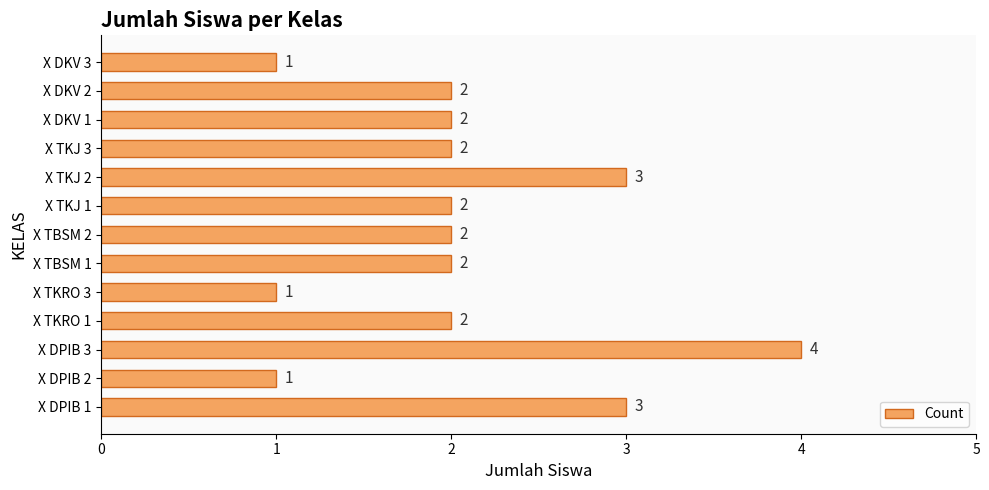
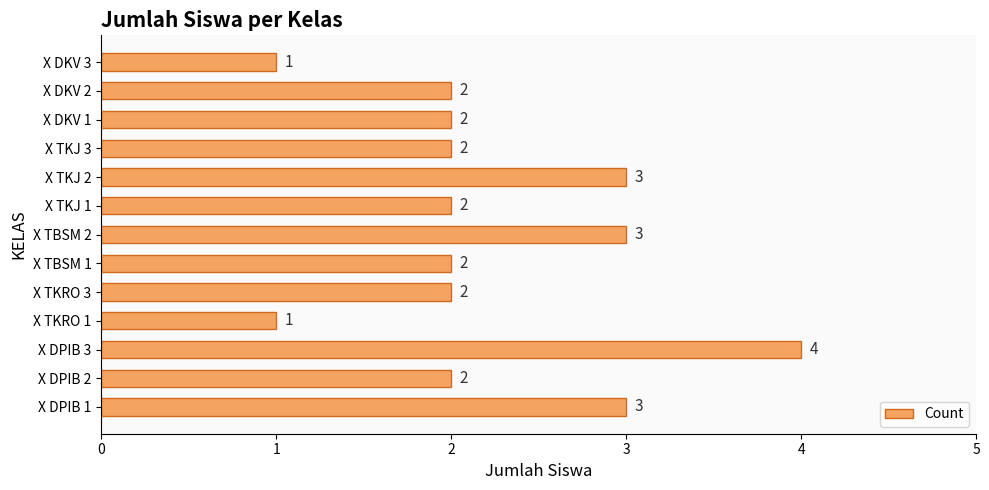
X TBSM 2: 2 -> 3
X TKRO 3: 1 -> 2
X TKRO 1: 2 -> 1
X DPIB 2: 1 -> 2
